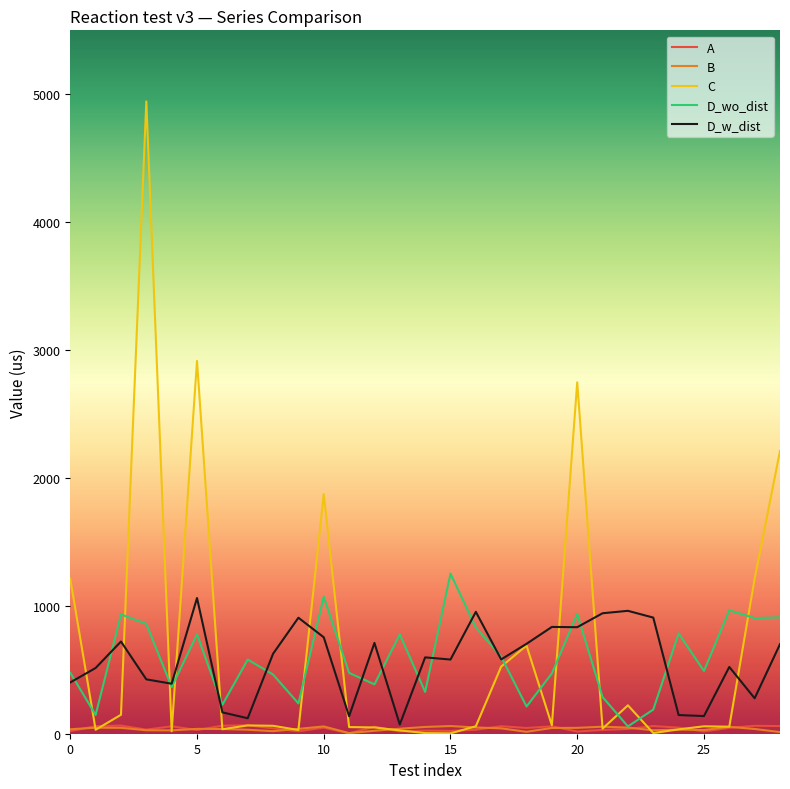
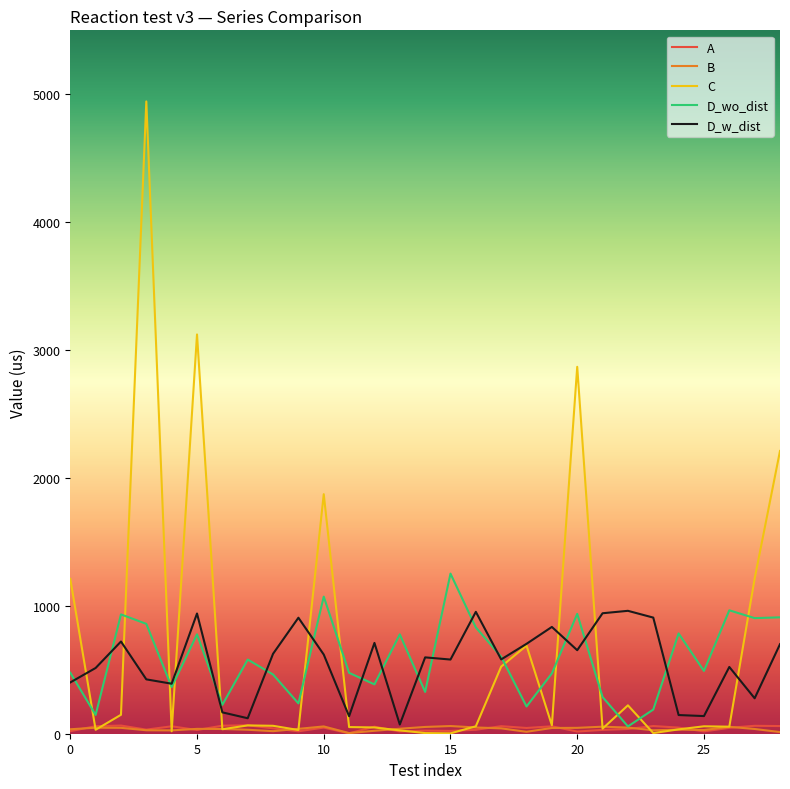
C, 5: 2920 -> 3120
D_w_dist, 5: 1060 -> 940
D_w_dist, 10: 750 -> 620
C, 20: 2750 -> 2870
D_w_dist, 20: 830 -> 650
